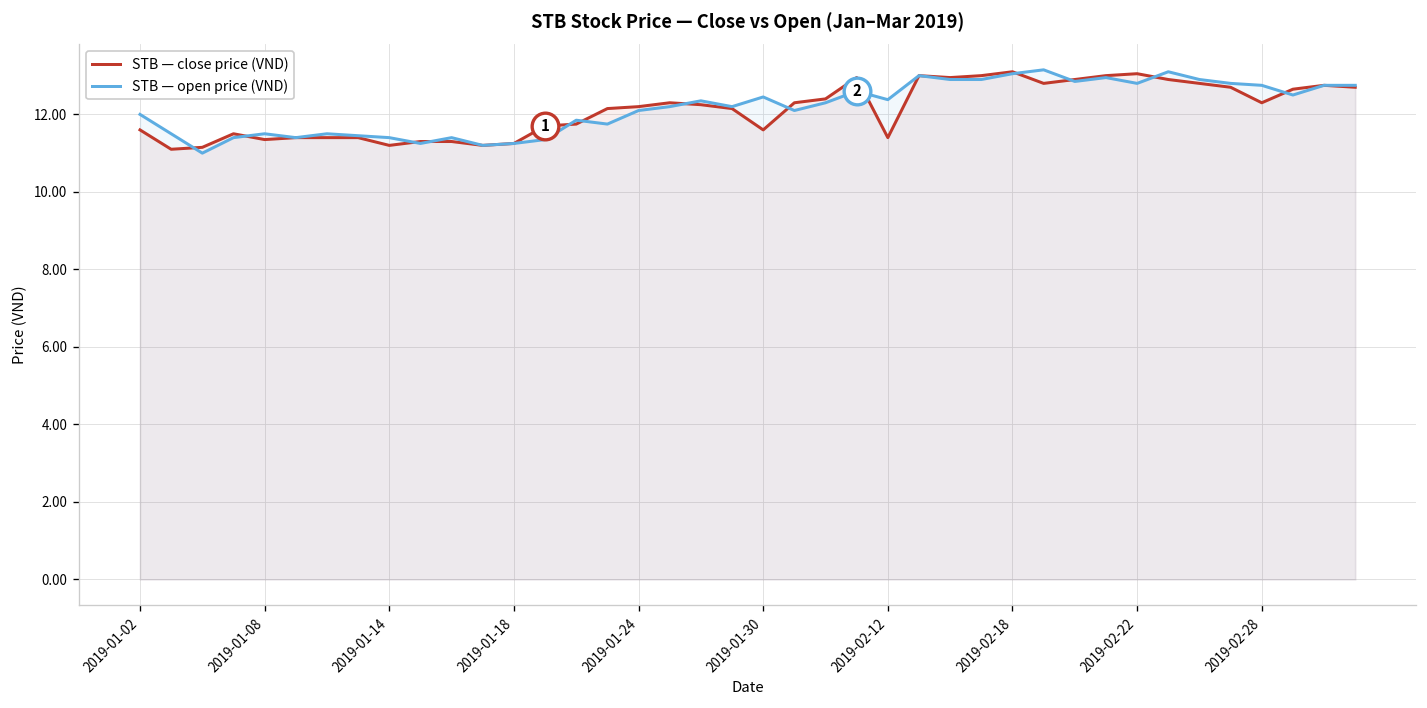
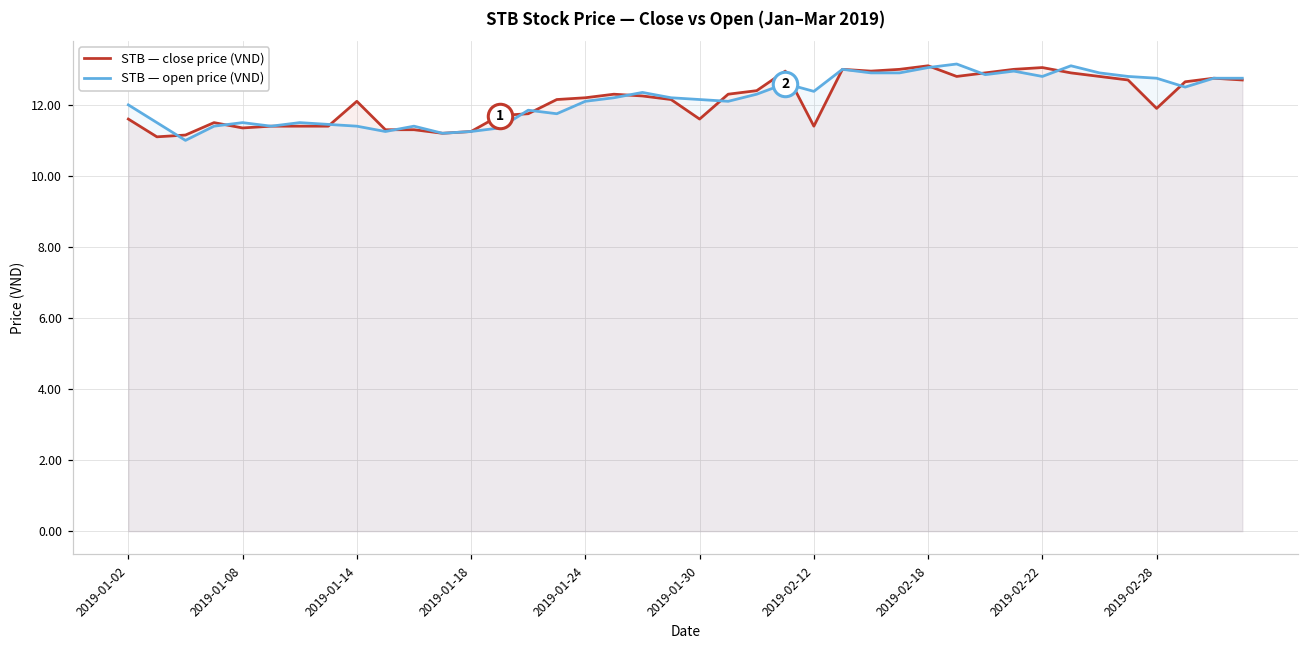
STB — close price (VND), 2019-01-14: 11.2 -> 12.1
STB — open price (VND), 2019-01-30: 12.5 -> 12.2
STB — close price (VND), 2019-02-28: 12.3 -> 11.9
